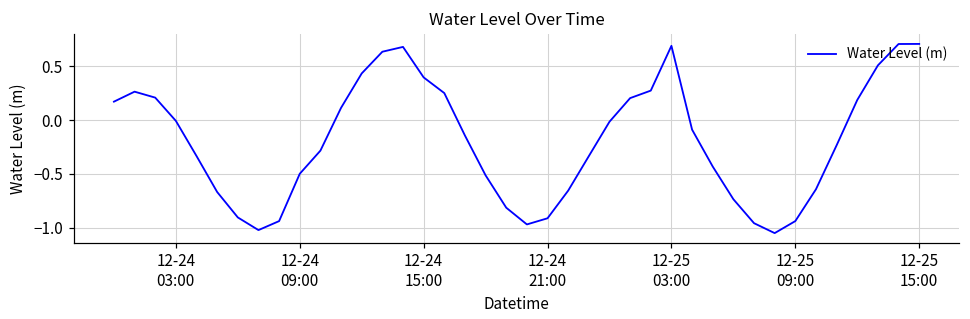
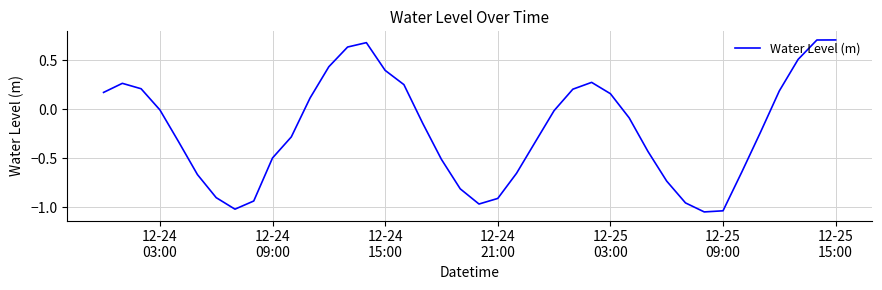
12-25 03:00: 0.7 -> 0.2
12-25 09:00: -0.9 -> -1.0
